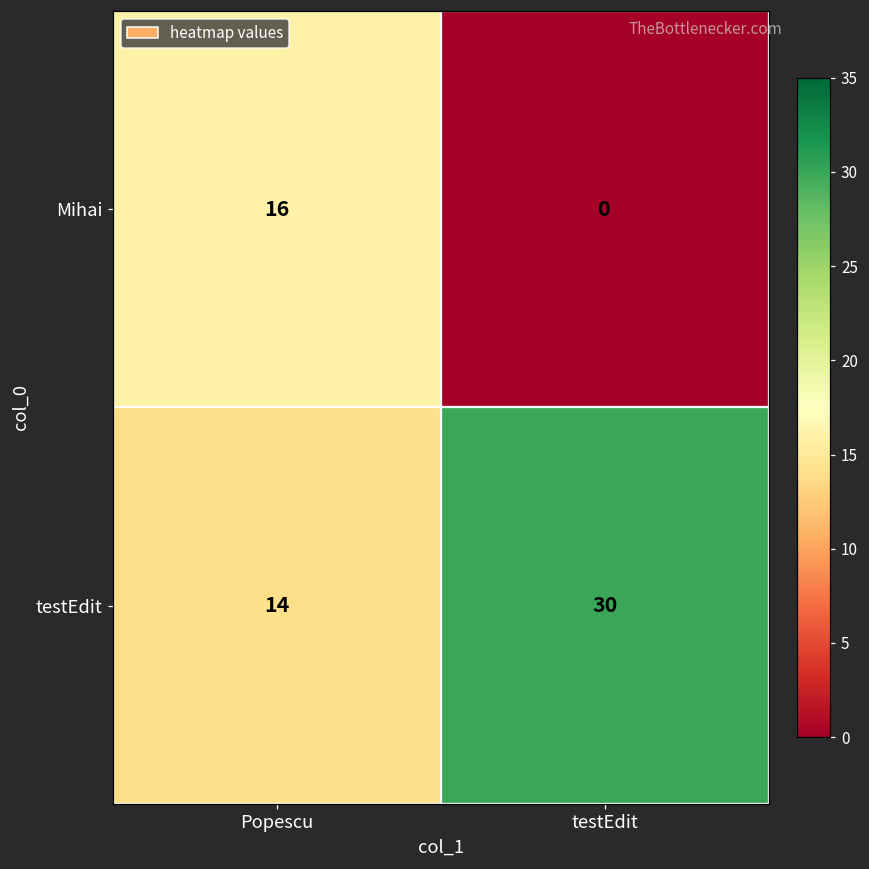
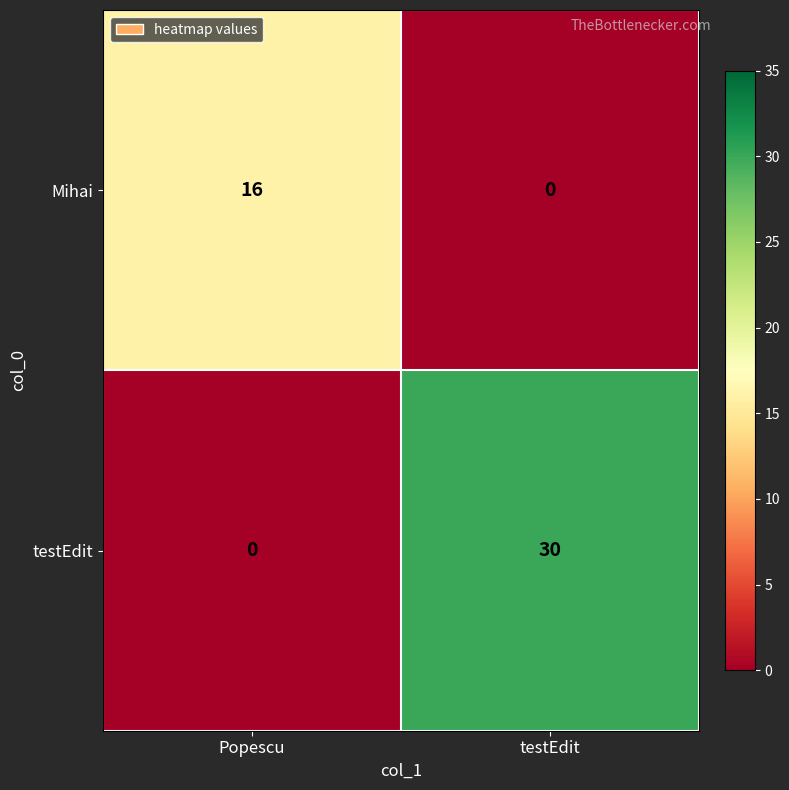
testEdit, Popescu: 14 -> 0
